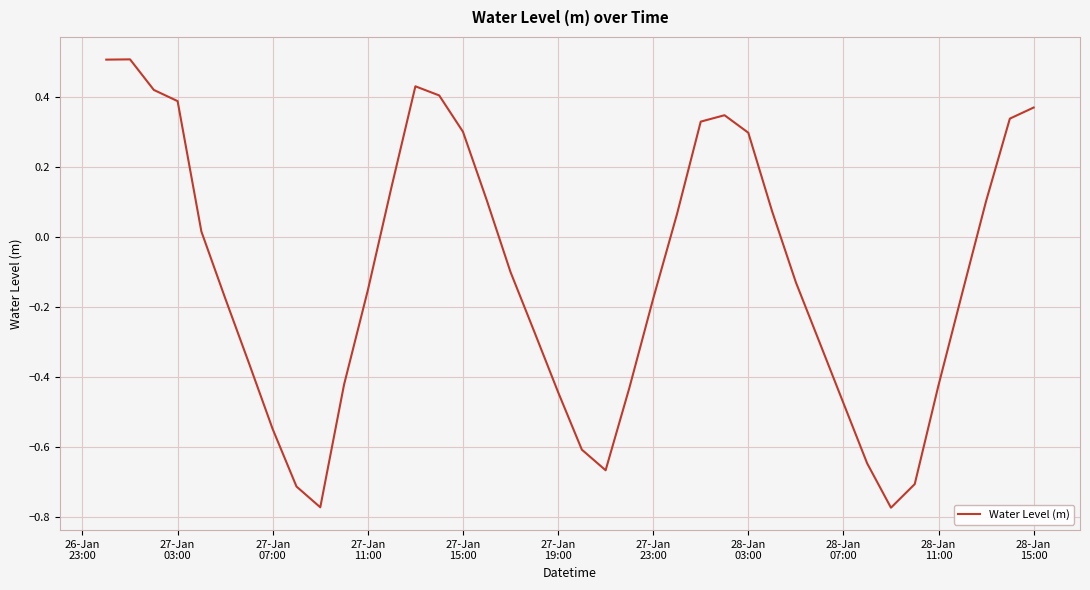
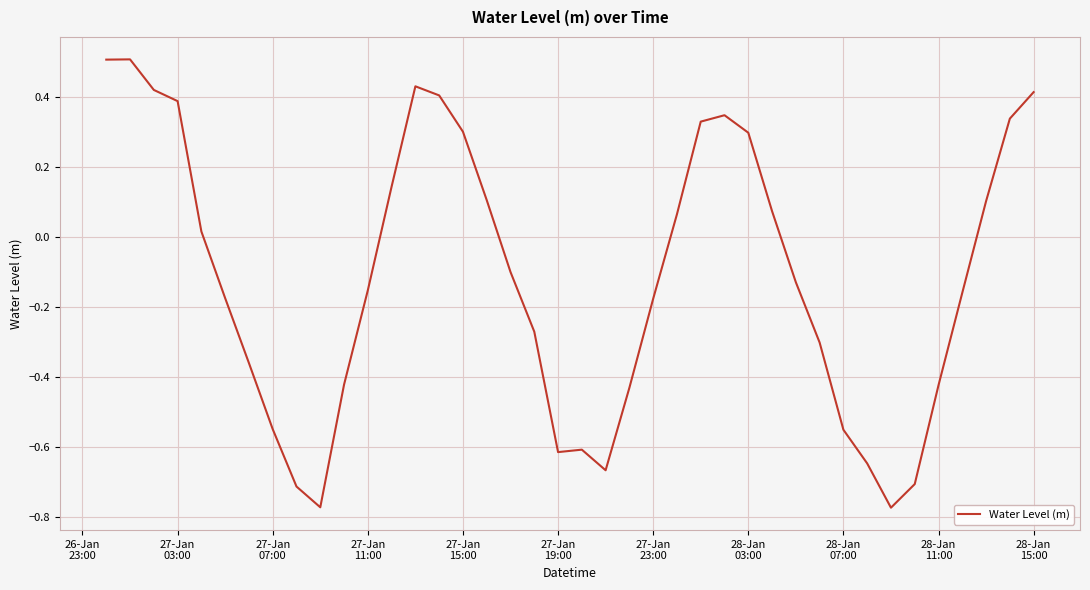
27-Jan 19:00: -0.44 -> -0.62
28-Jan 07:00: -0.48 -> -0.55
28-Jan 15:00: 0.37 -> 0.41
